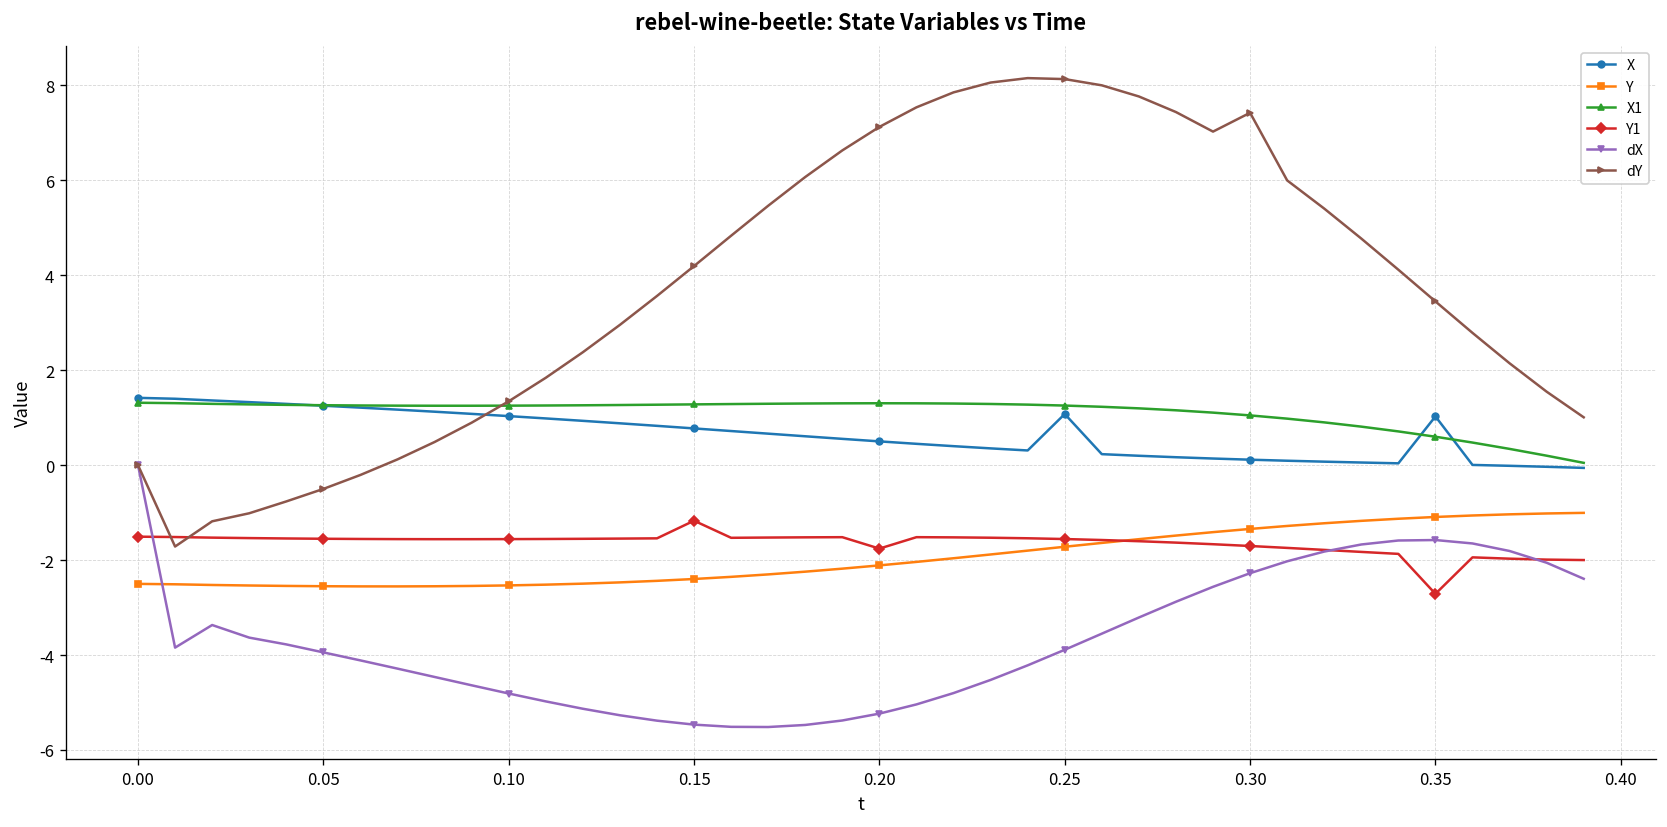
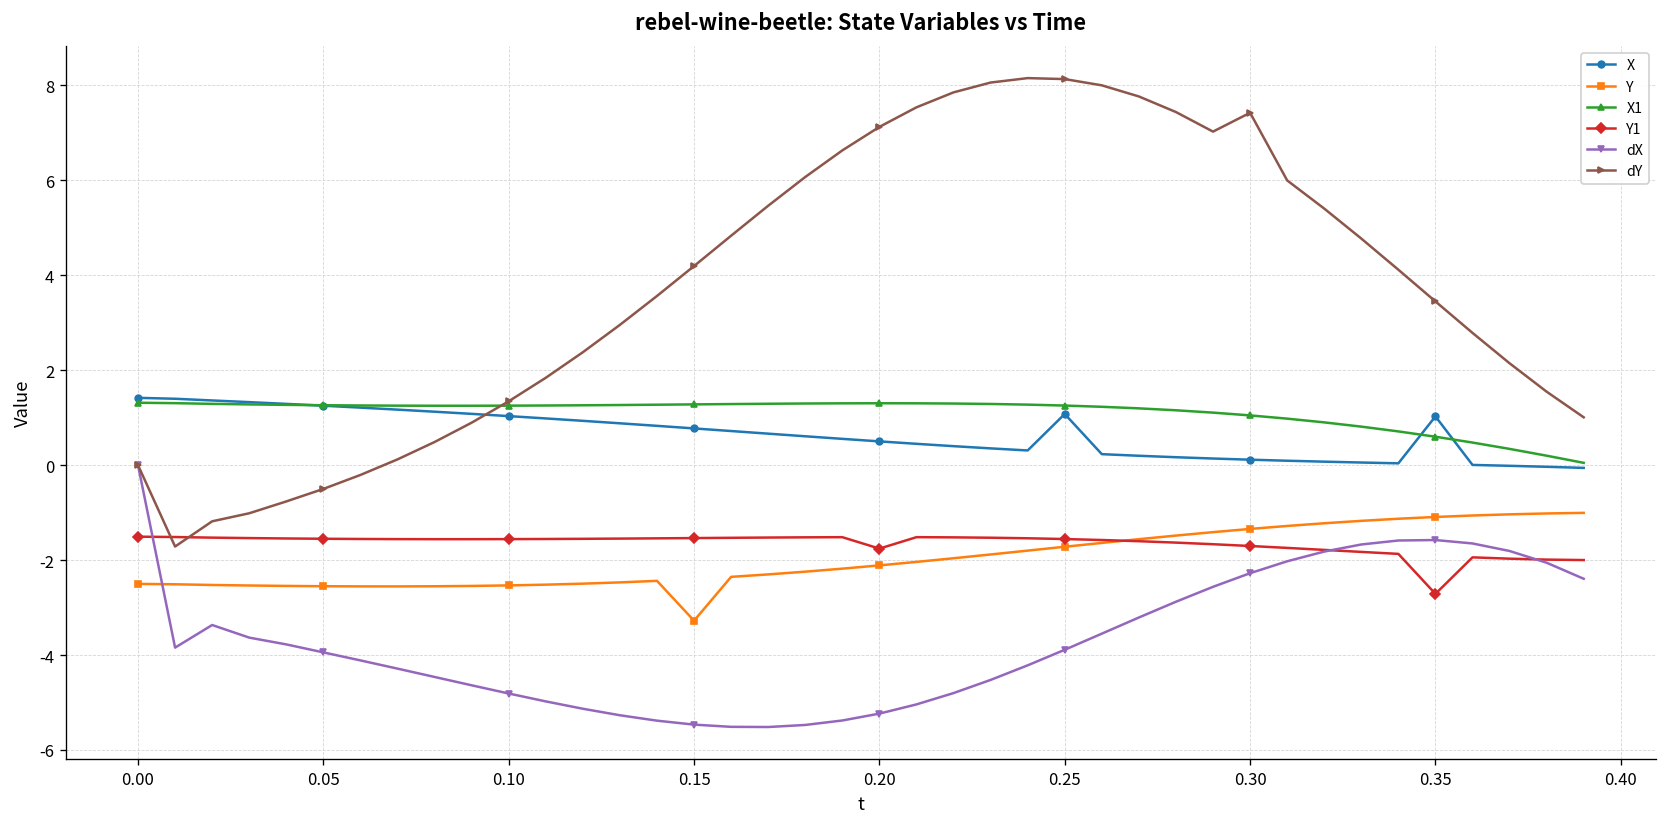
Y, 0.15: -2.4 -> -3.3
Y1, 0.15: -1.2 -> -1.5
